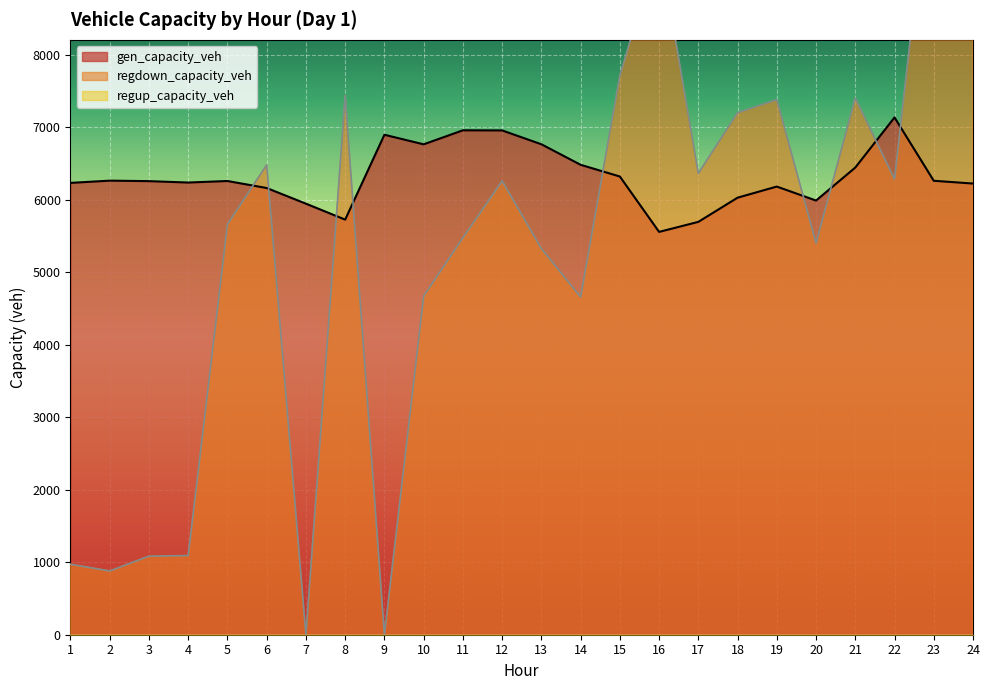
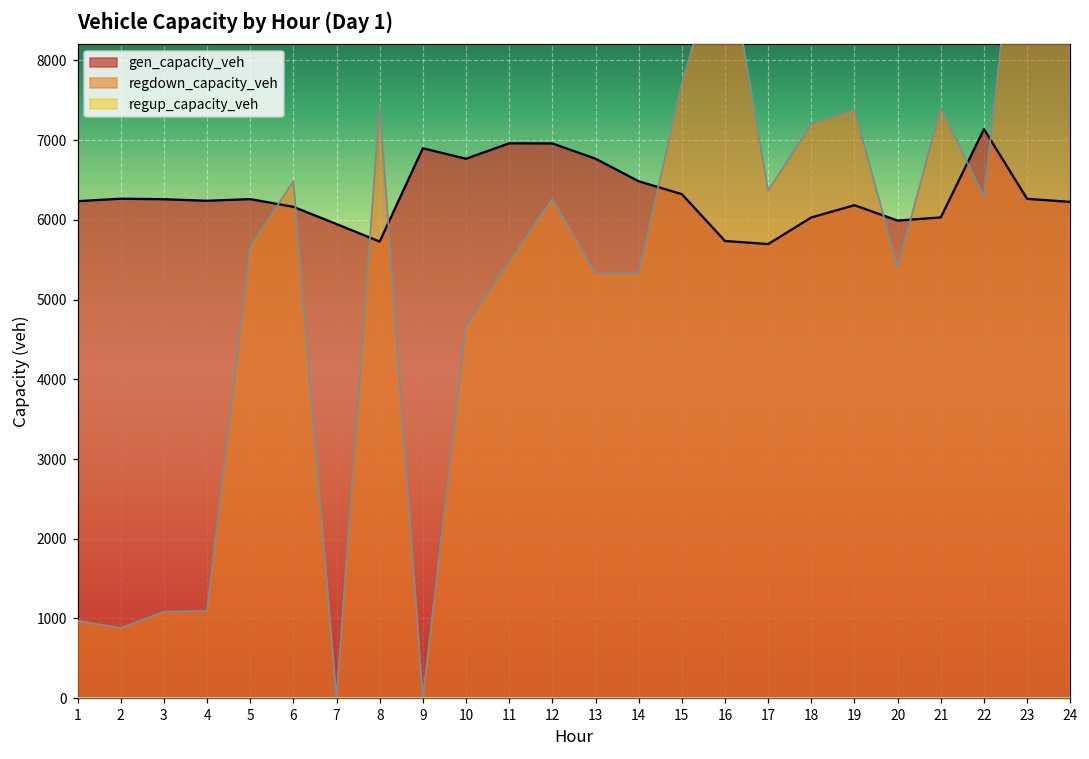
regdown_capacity_veh, 14: 4700 -> 5300
gen_capacity_veh, 16: 5600 -> 5700
gen_capacity_veh, 21: 6400 -> 6000
